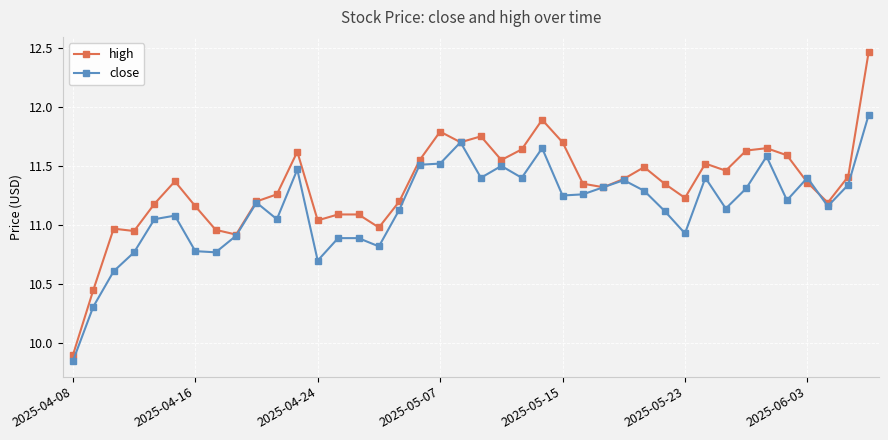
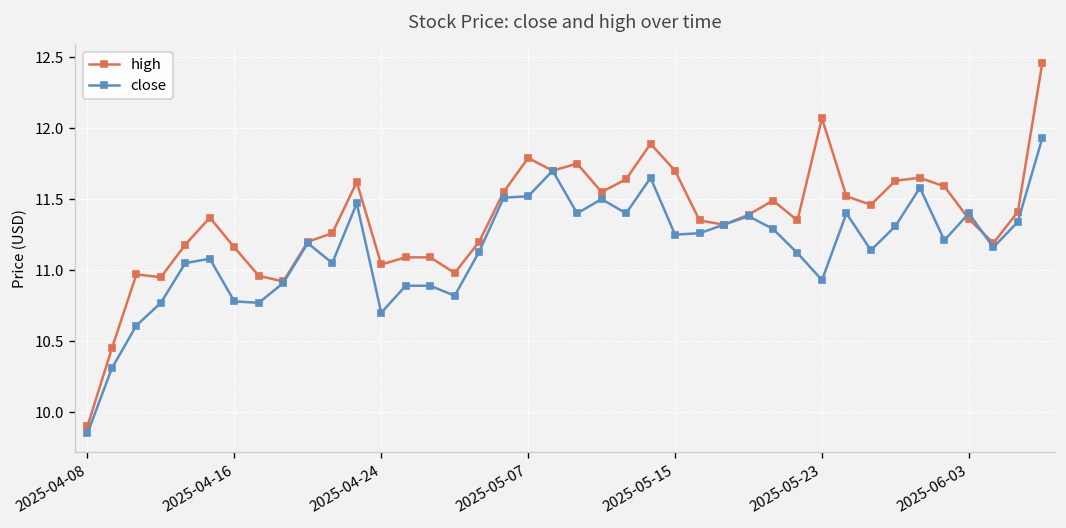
high, 2025-05-23: 11.23 -> 12.07
